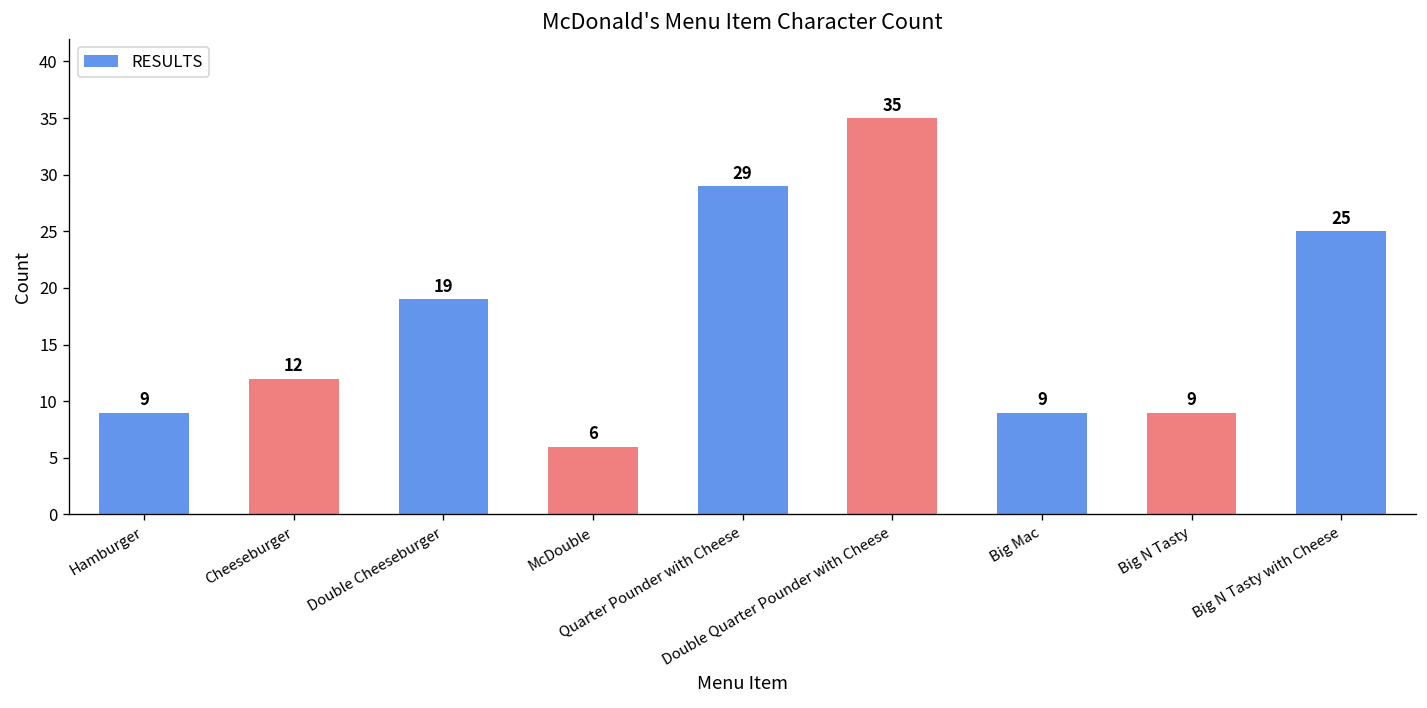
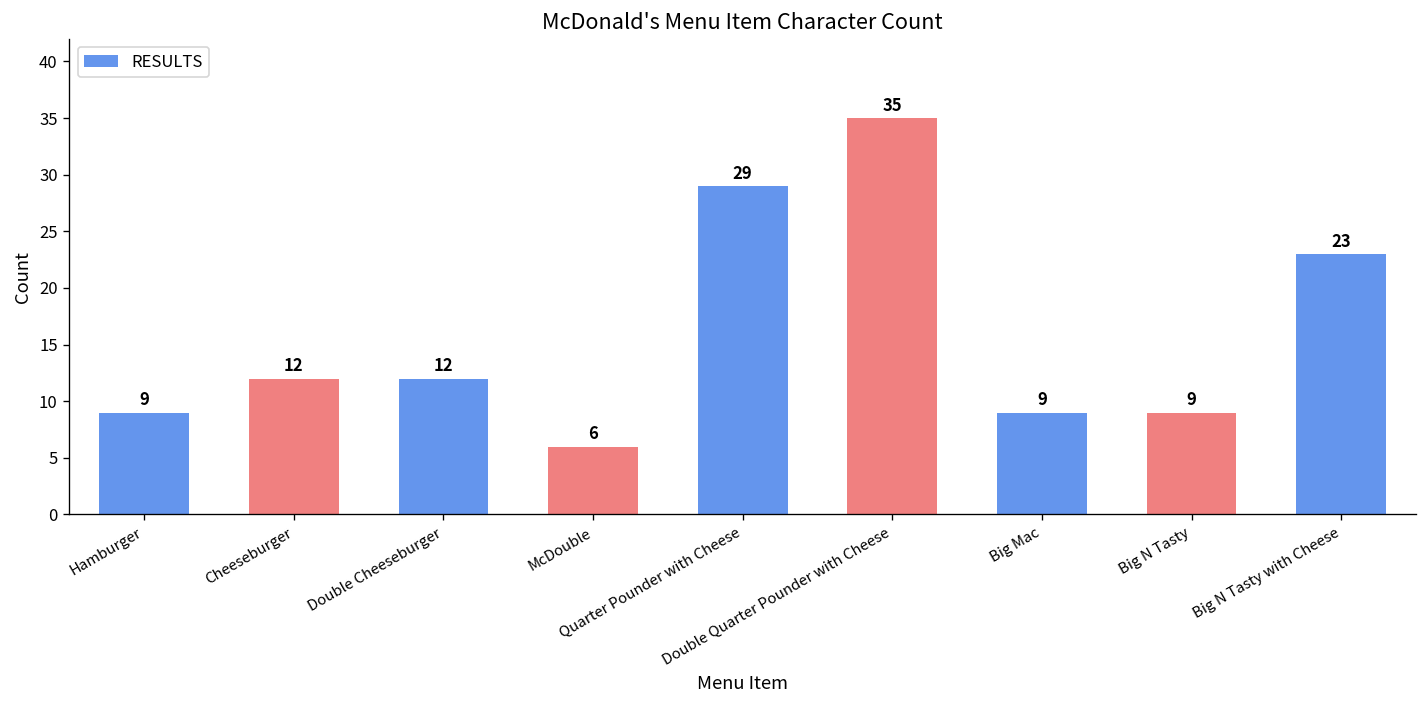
Double Cheeseburger: 19 -> 12
Big N Tasty with Cheese: 25 -> 23
